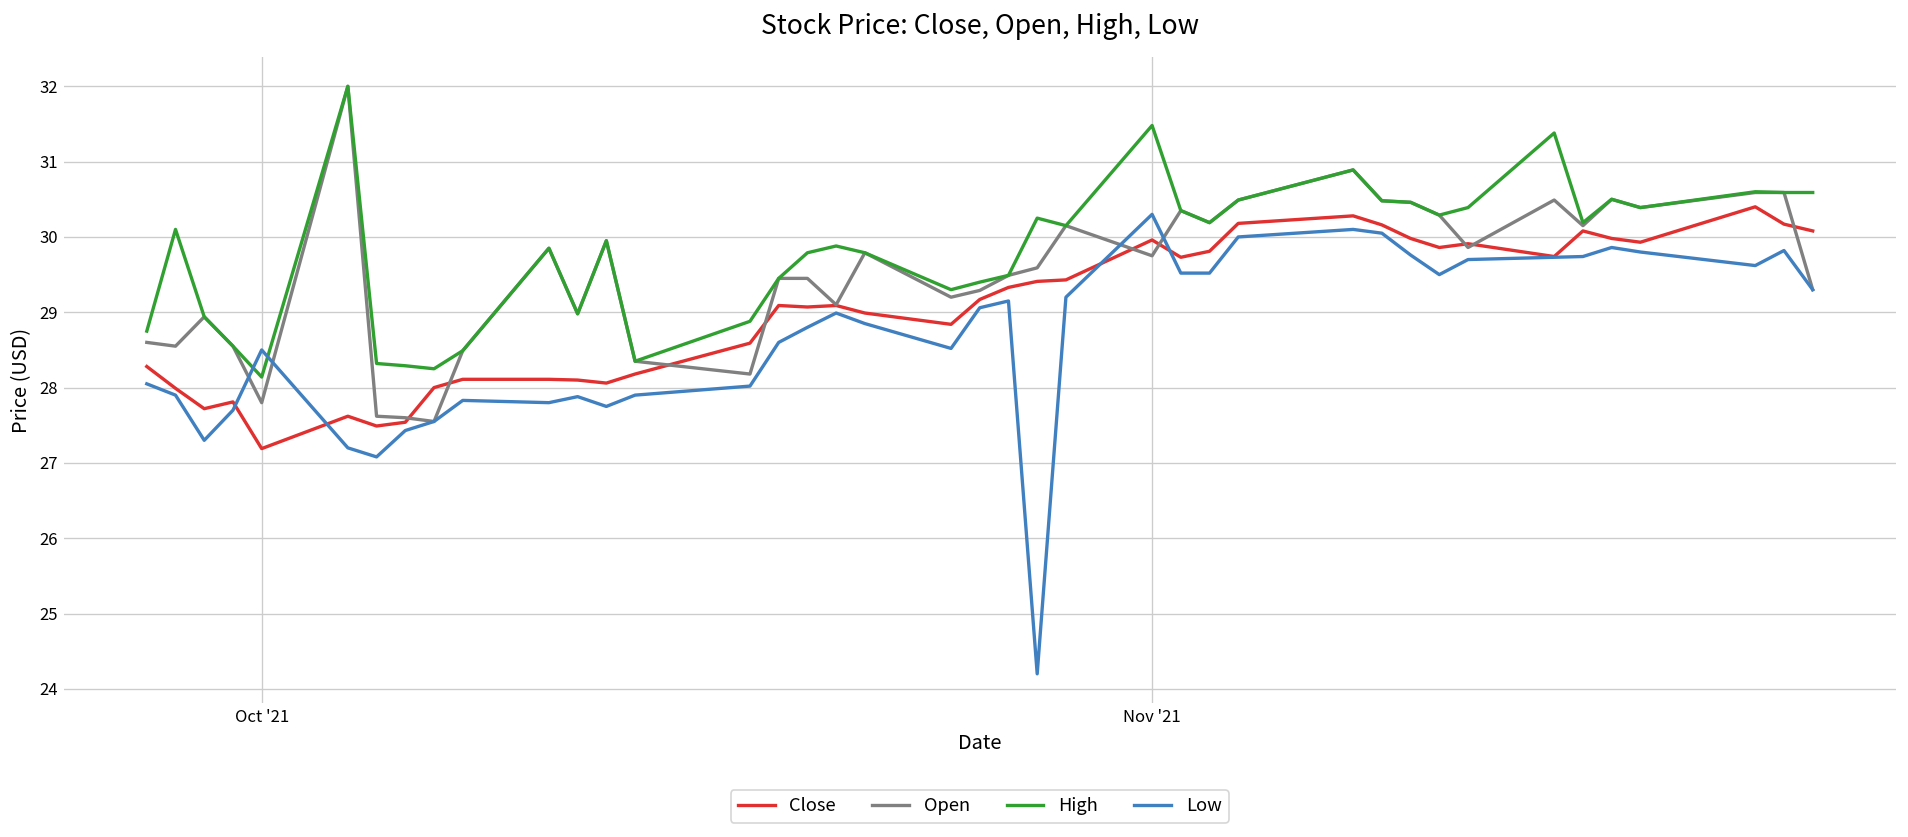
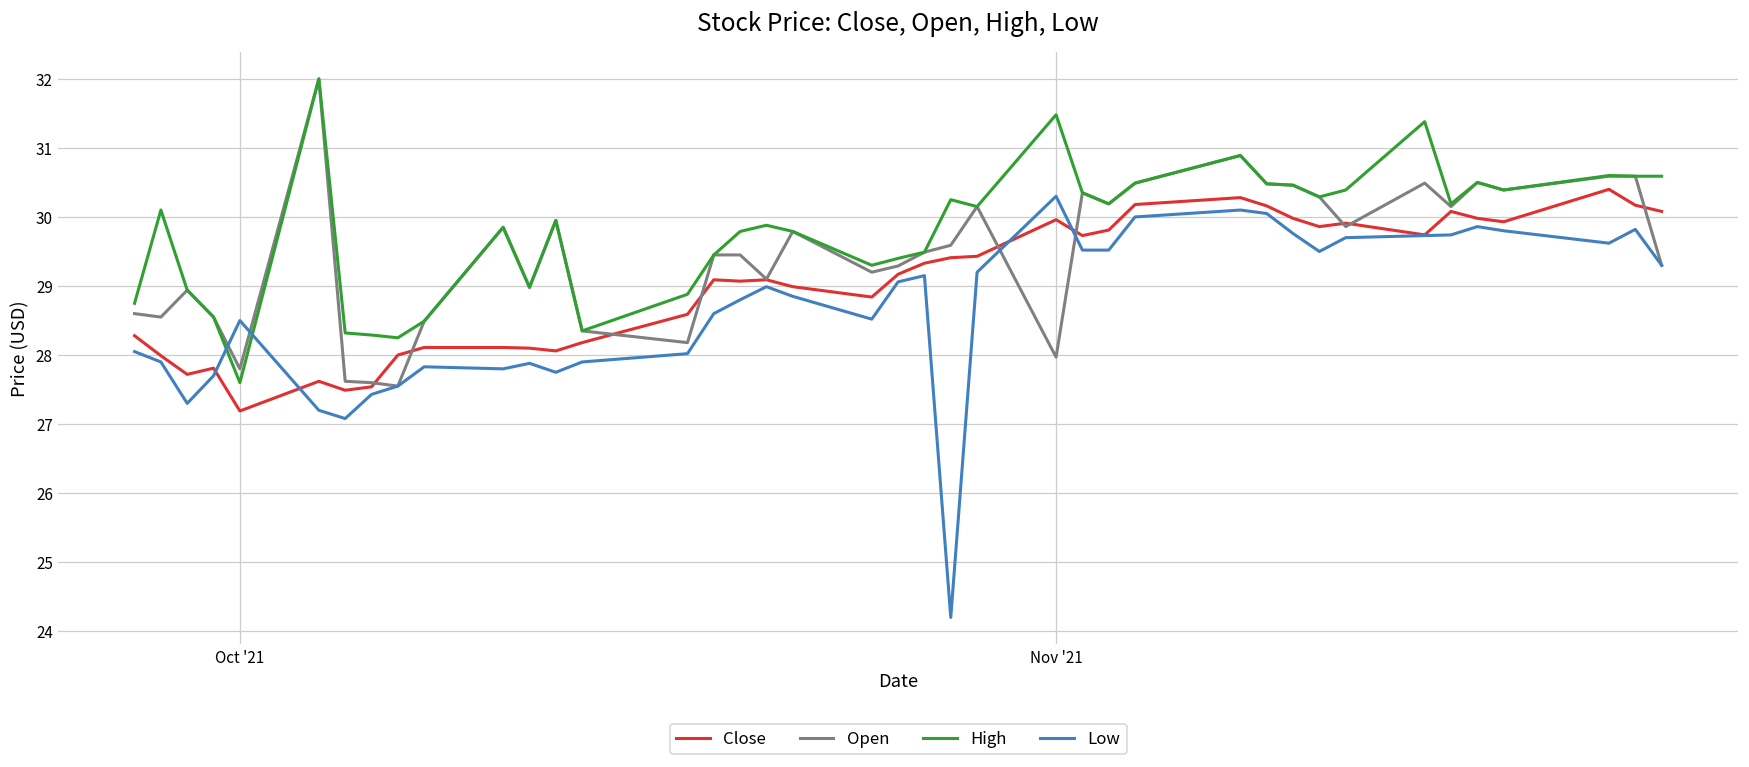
High, Oct '21: 28.1 -> 27.6
Open, Nov '21: 29.8 -> 28.0
